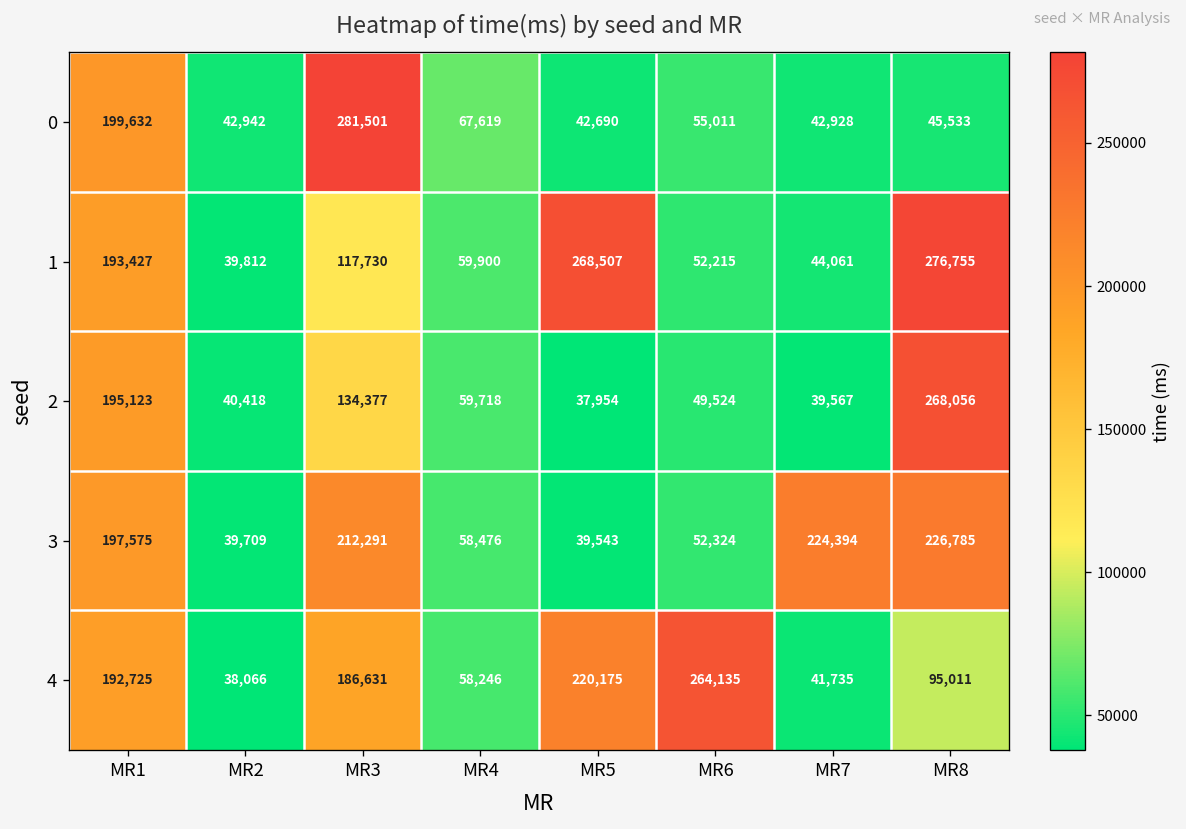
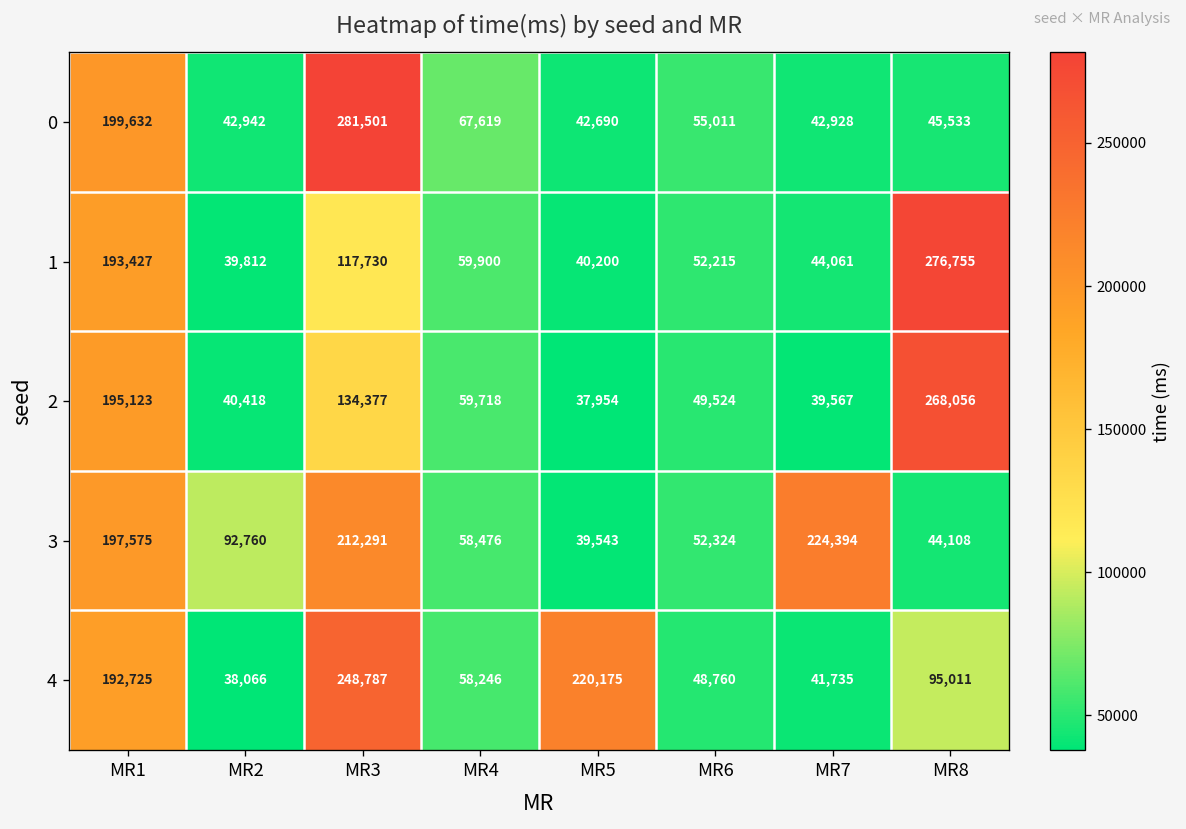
1, MR5: 268,507 -> 40,200
3, MR2: 39,709 -> 92,760
3, MR8: 226,785 -> 44,108
4, MR3: 186,631 -> 248,787
4, MR6: 264,135 -> 48,760
